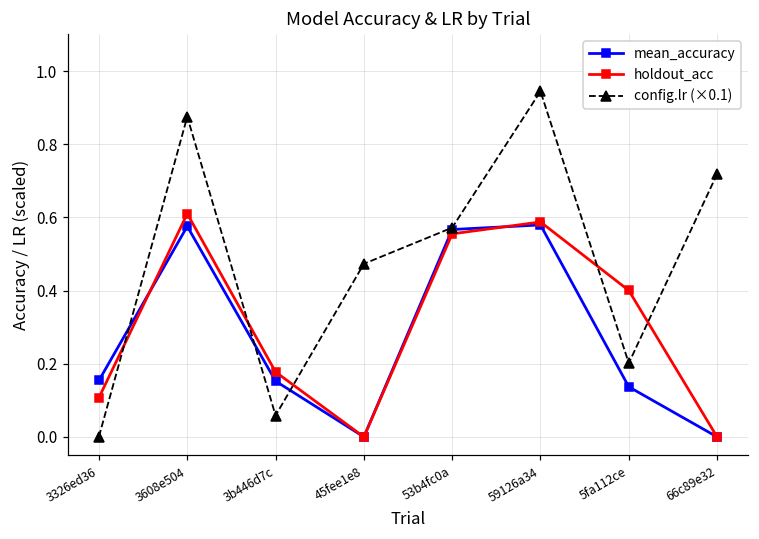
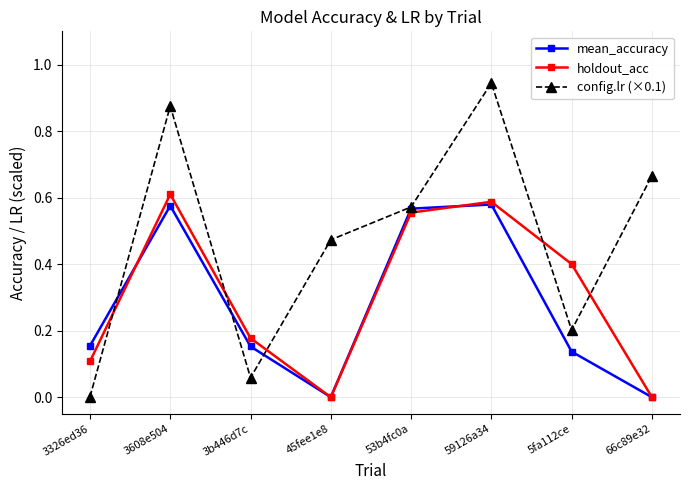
config.lr (×0.1), 66c89e32: 0.72 -> 0.67
